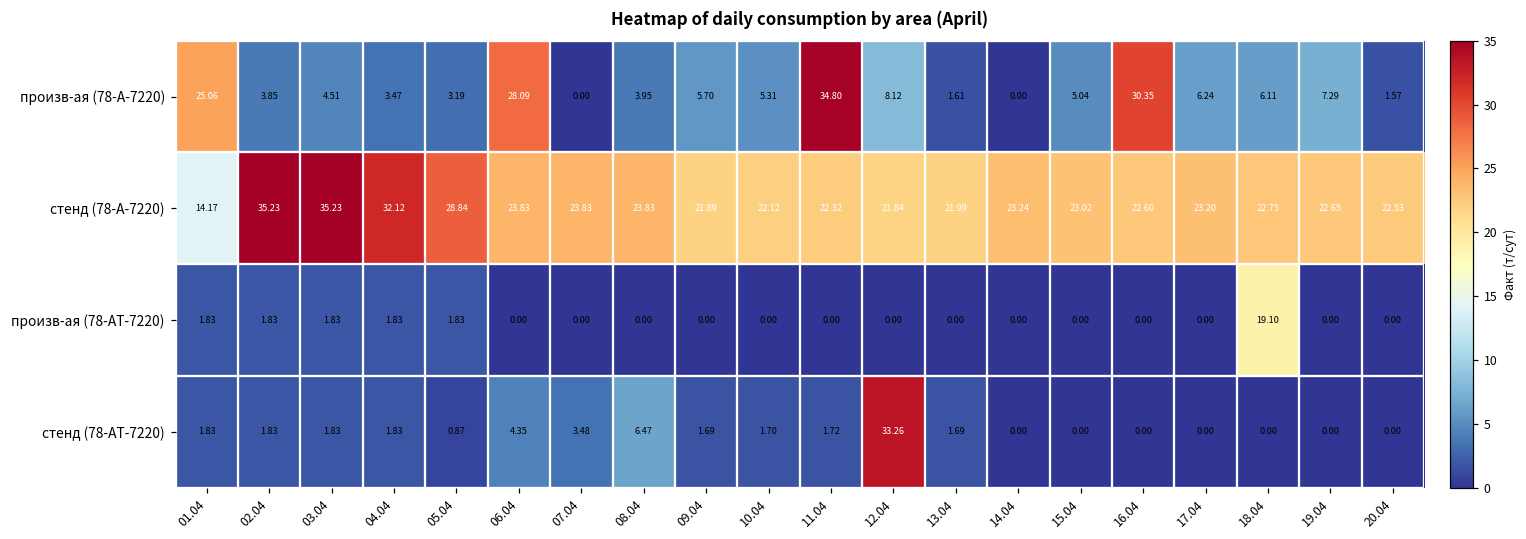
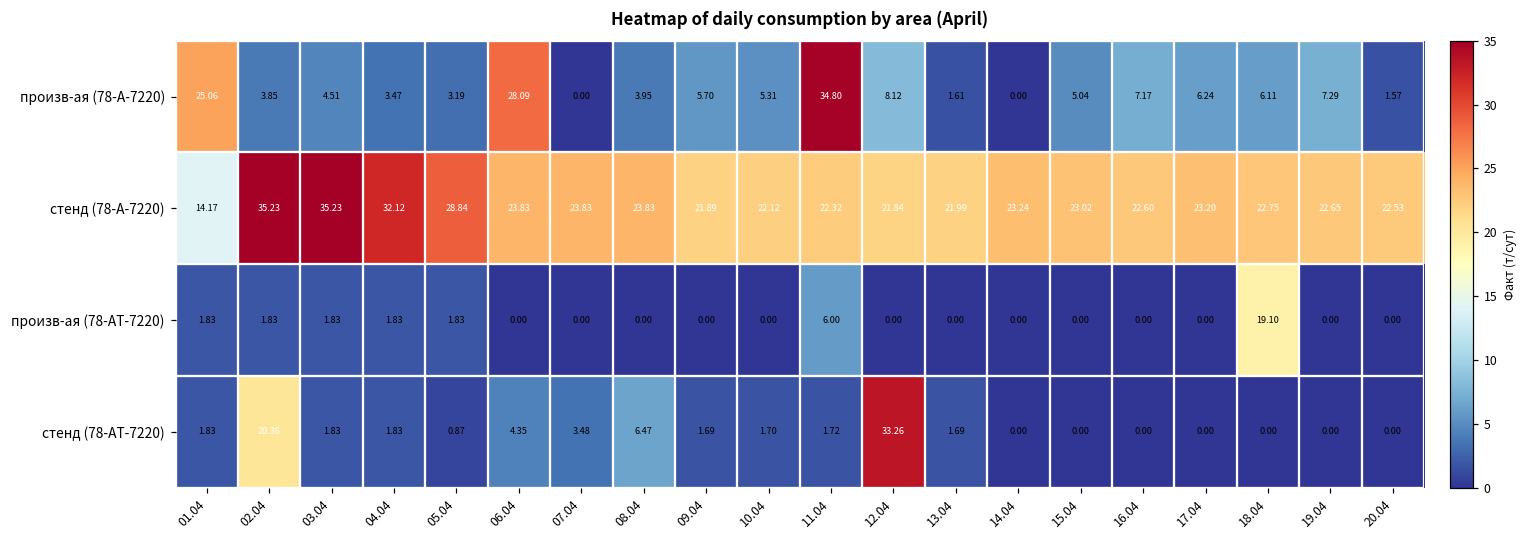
произв-ая (78-А-7220), 16.04: 30.35 -> 7.17
произв-ая (78-АТ-7220), 11.04: 0.00 -> 6.00
стенд (78-АТ-7220), 02.04: 1.83 -> 20.36
